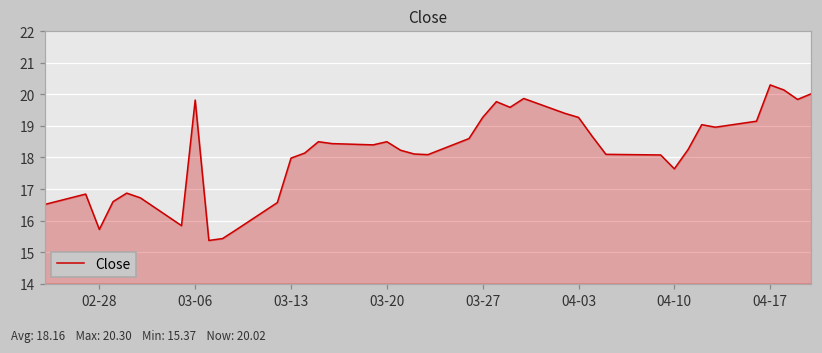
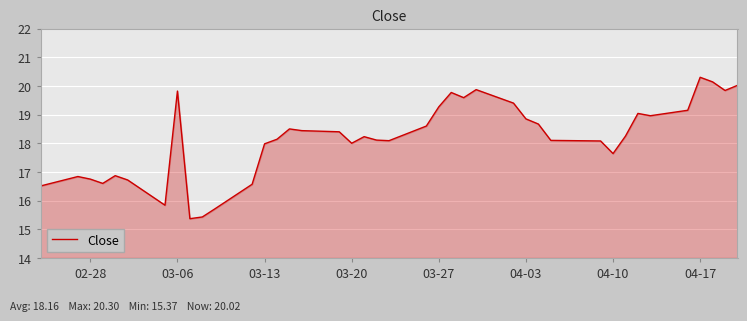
02-28: 15.7 -> 16.8
03-20: 18.5 -> 18.0
04-03: 19.3 -> 18.9
